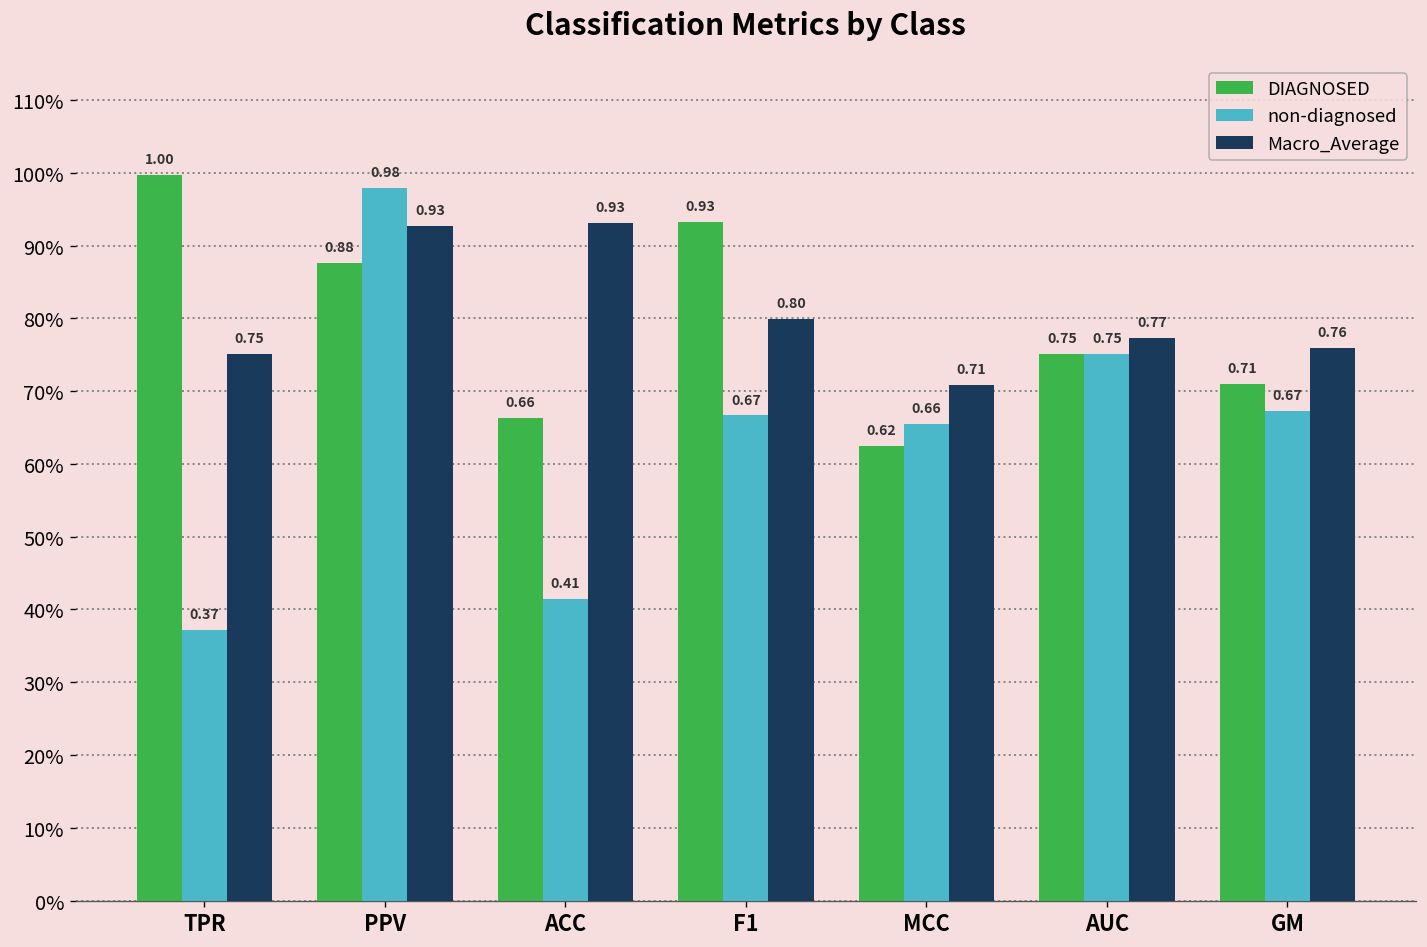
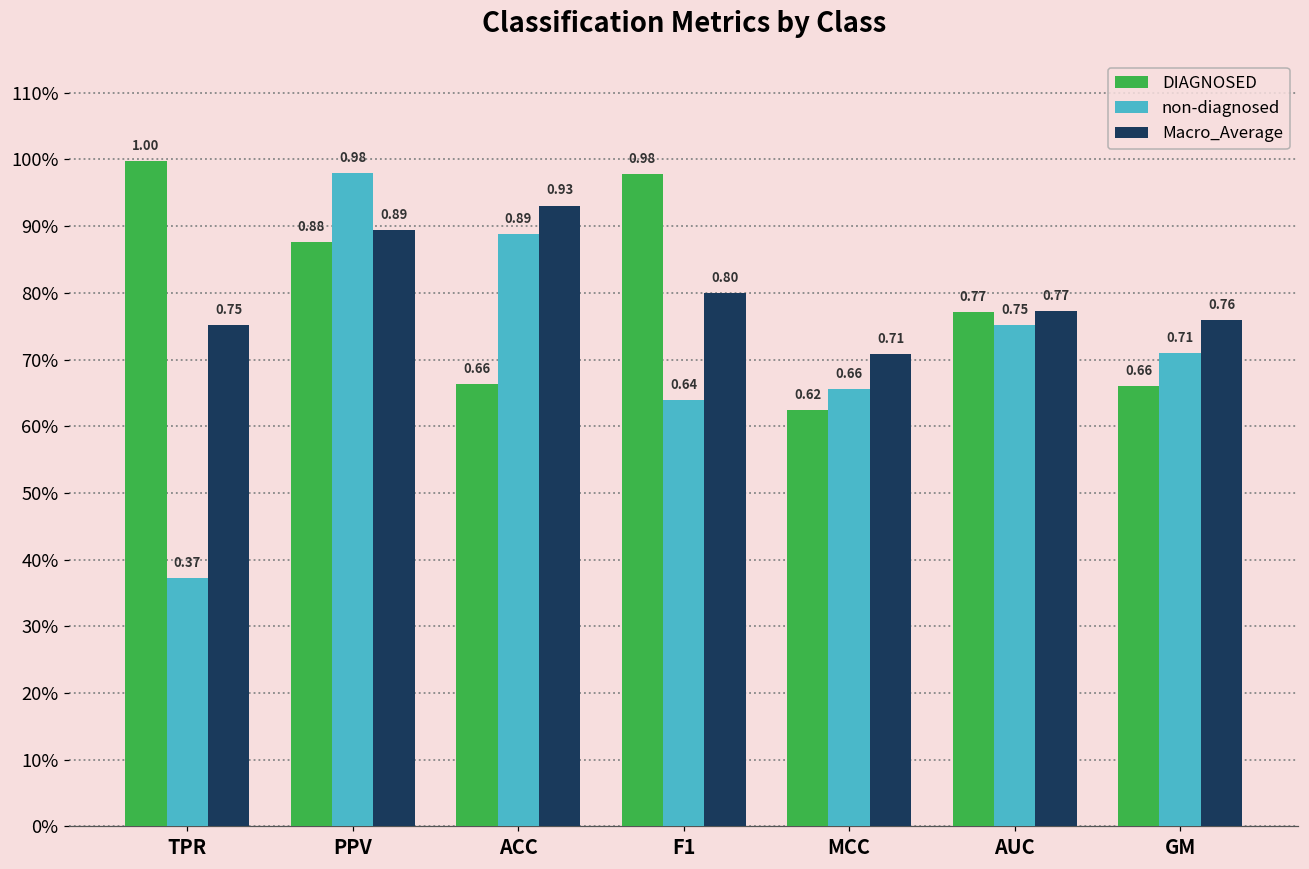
Macro_Average, PPV: 0.93 -> 0.89
non-diagnosed, ACC: 0.41 -> 0.89
DIAGNOSED, F1: 0.93 -> 0.98
non-diagnosed, F1: 0.67 -> 0.64
DIAGNOSED, AUC: 0.75 -> 0.77
DIAGNOSED, GM: 0.71 -> 0.66
non-diagnosed, GM: 0.67 -> 0.71
